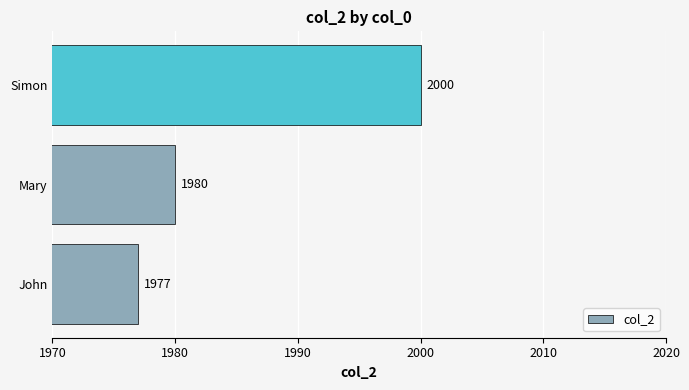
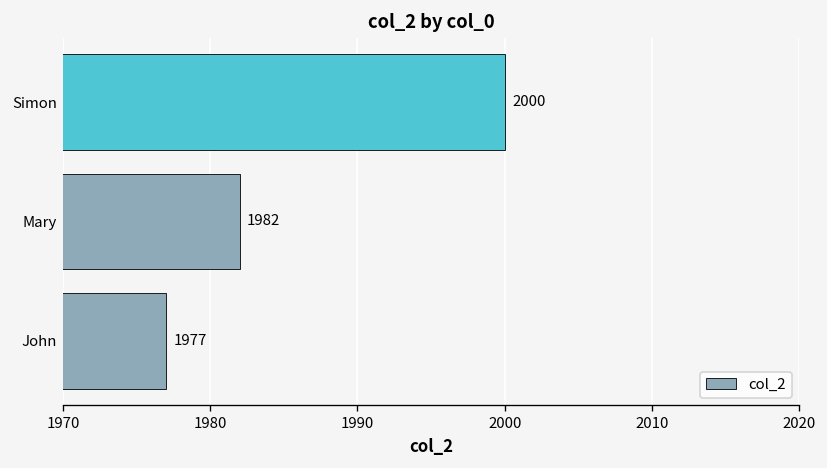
Mary: 1980 -> 1982
